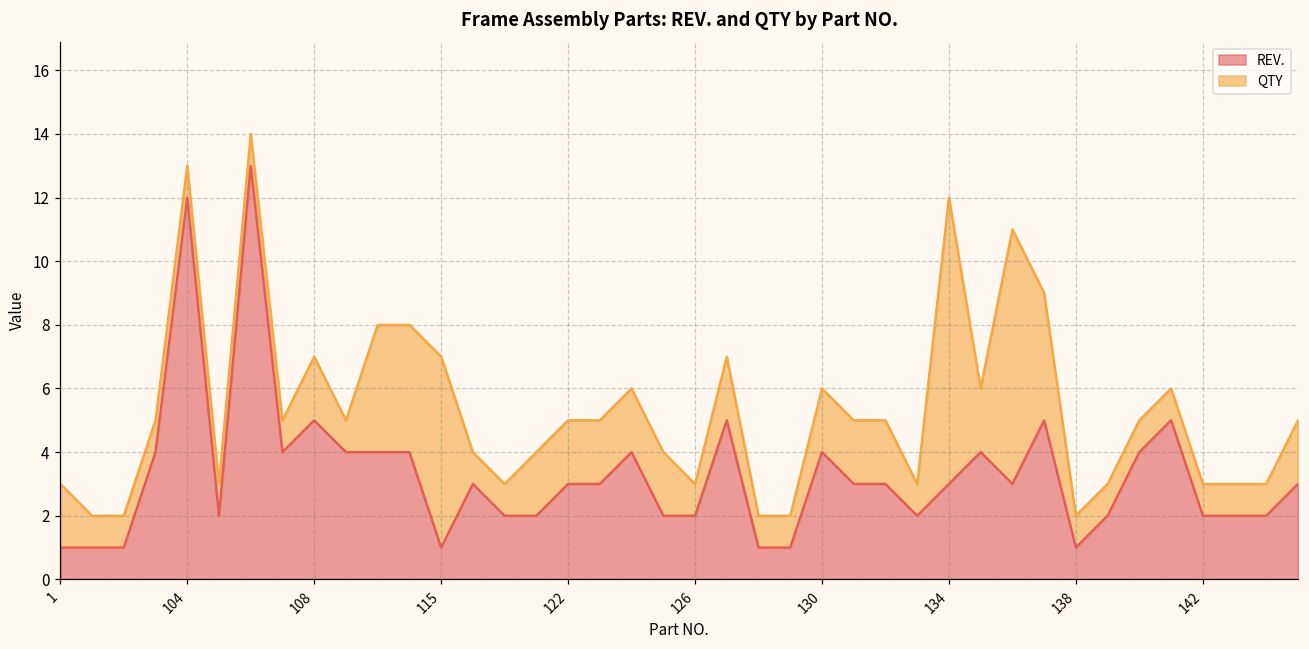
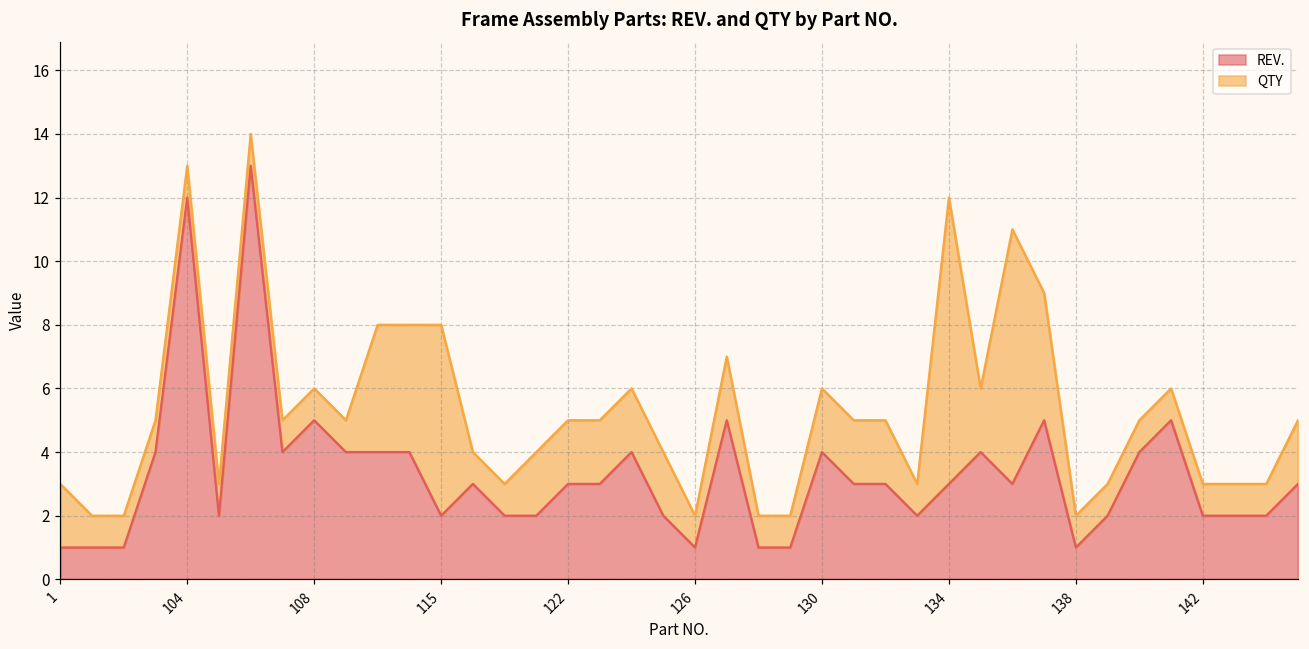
QTY, 108: 2 -> 1
REV., 115: 1 -> 2
REV., 126: 2 -> 1
